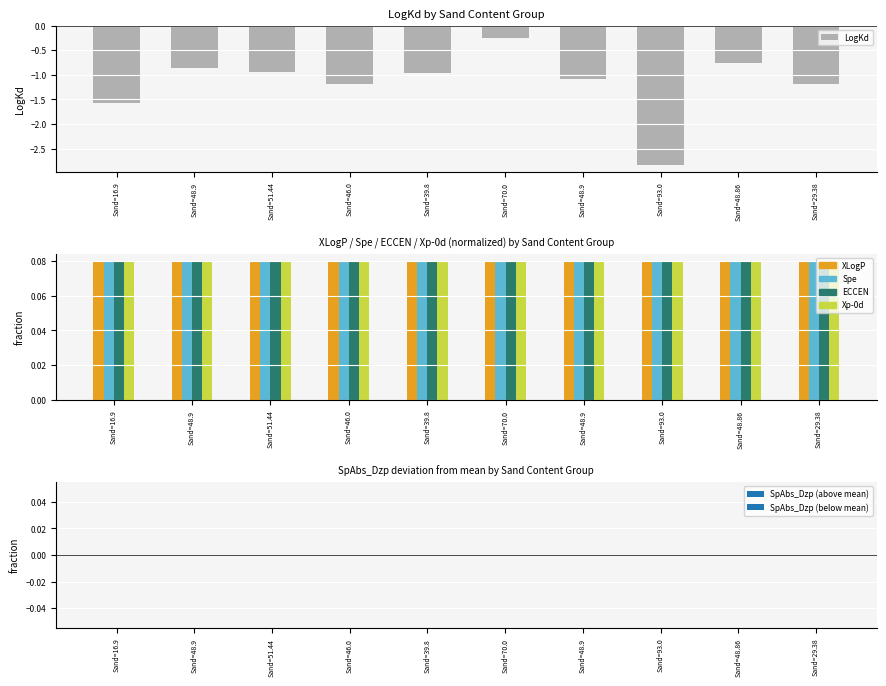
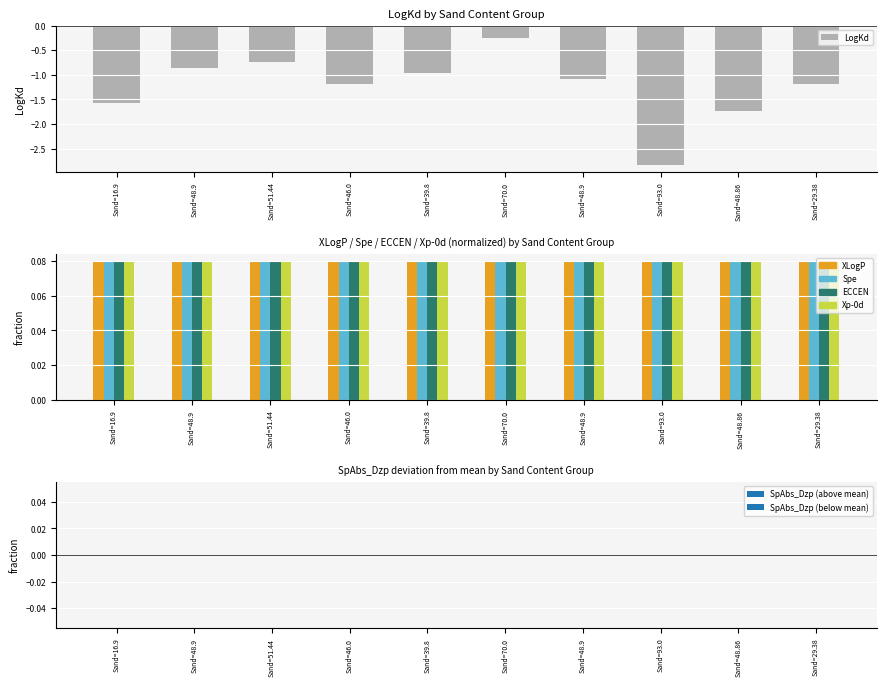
LogKd by Sand Content Group, Sand=51.44: -0.9 -> -0.7
LogKd by Sand Content Group, Sand=48.86: -0.8 -> -1.7
